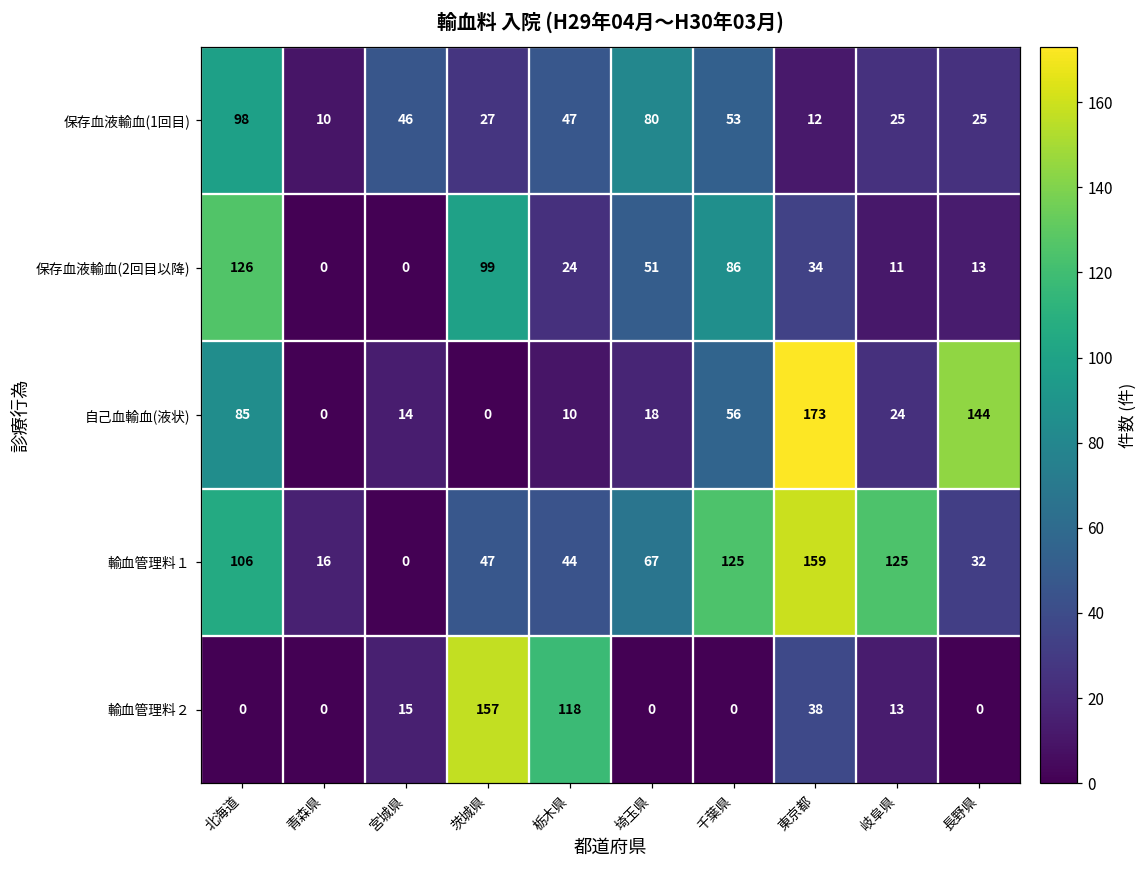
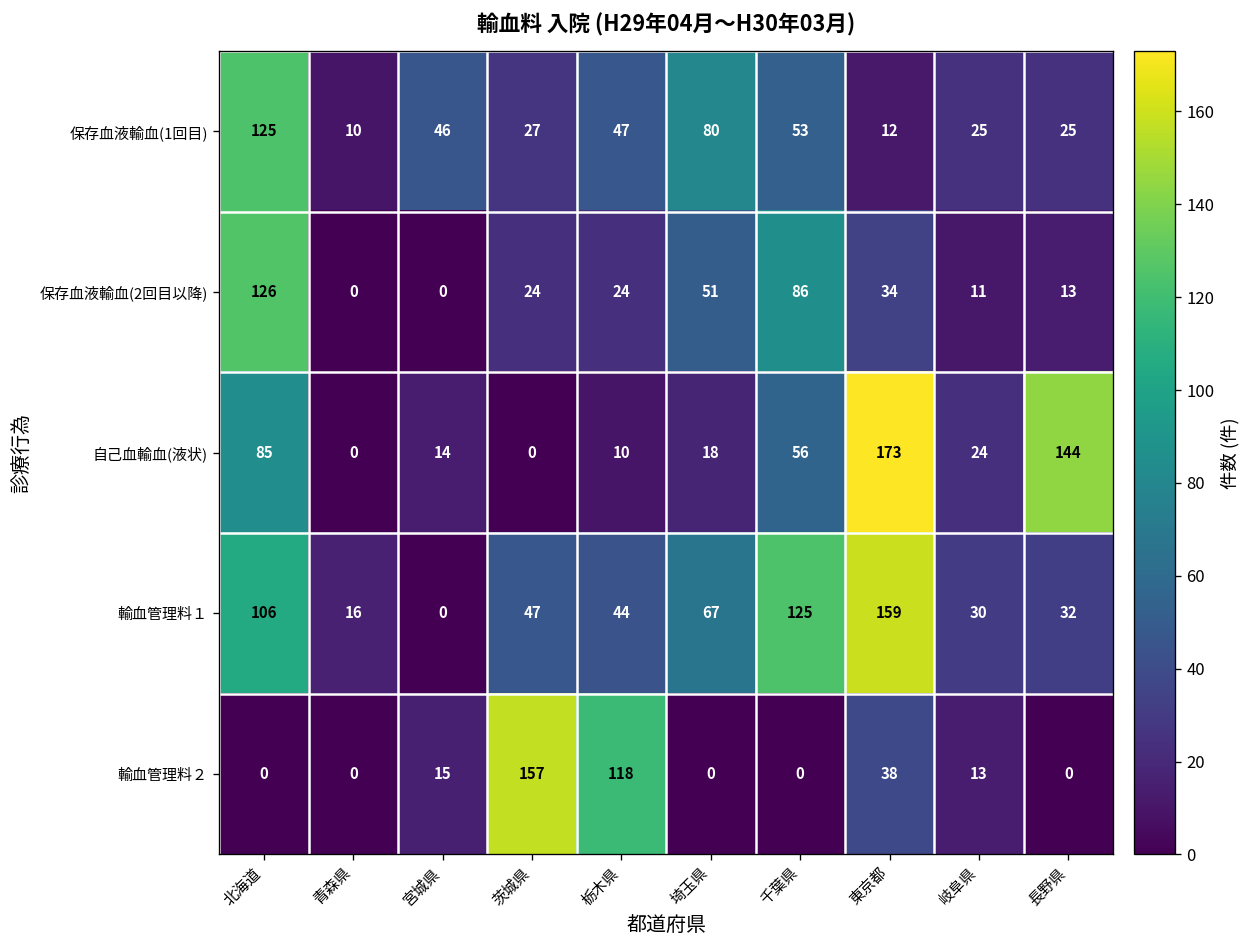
保存血液輸血(1回目), 北海道: 98 -> 125
保存血液輸血(2回目以降), 茨城県: 99 -> 24
輸血管理料１, 岐阜県: 125 -> 30
